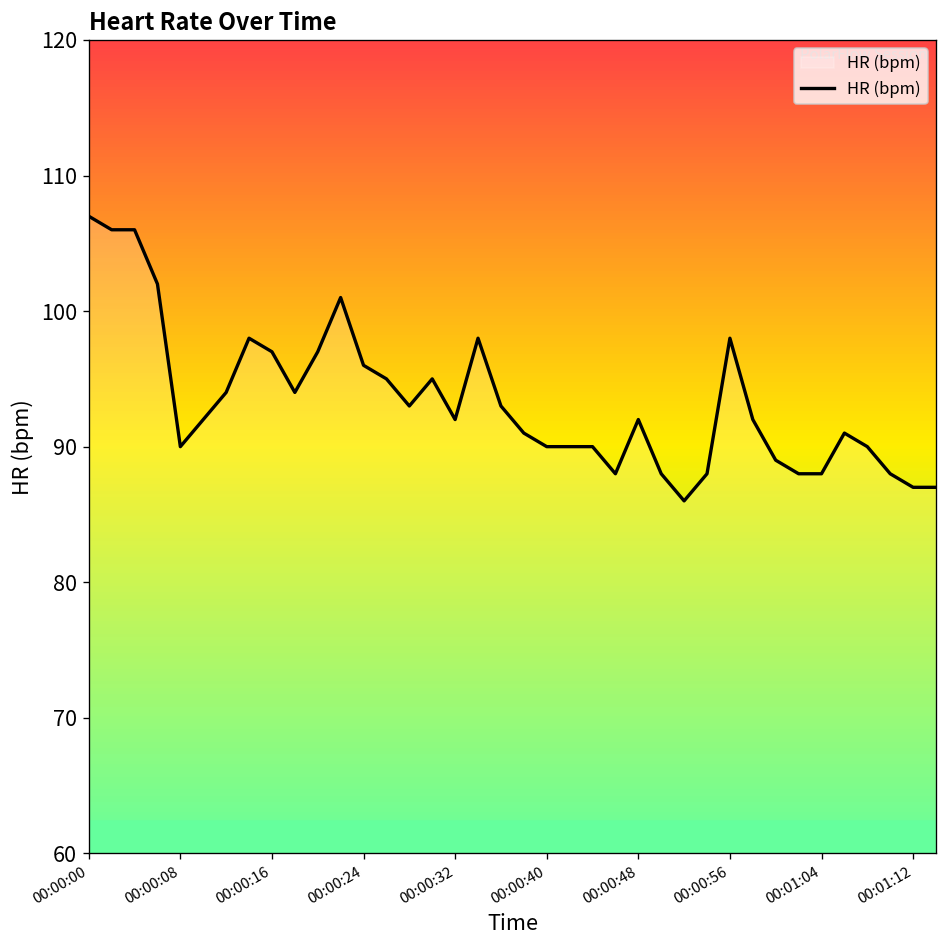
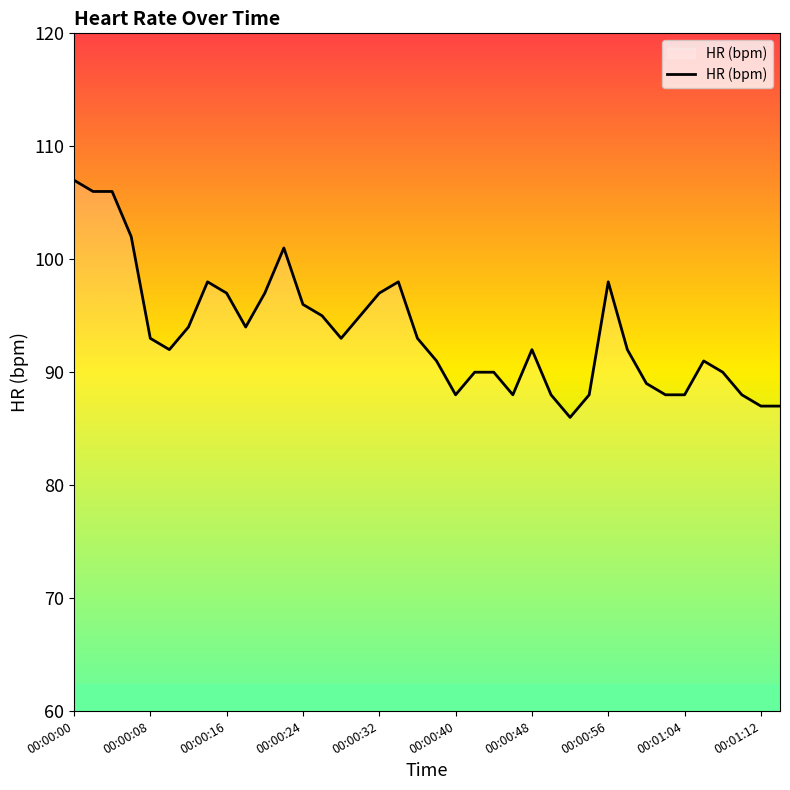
00:00:08: 90 -> 93
00:00:32: 92 -> 97
00:00:40: 90 -> 88
